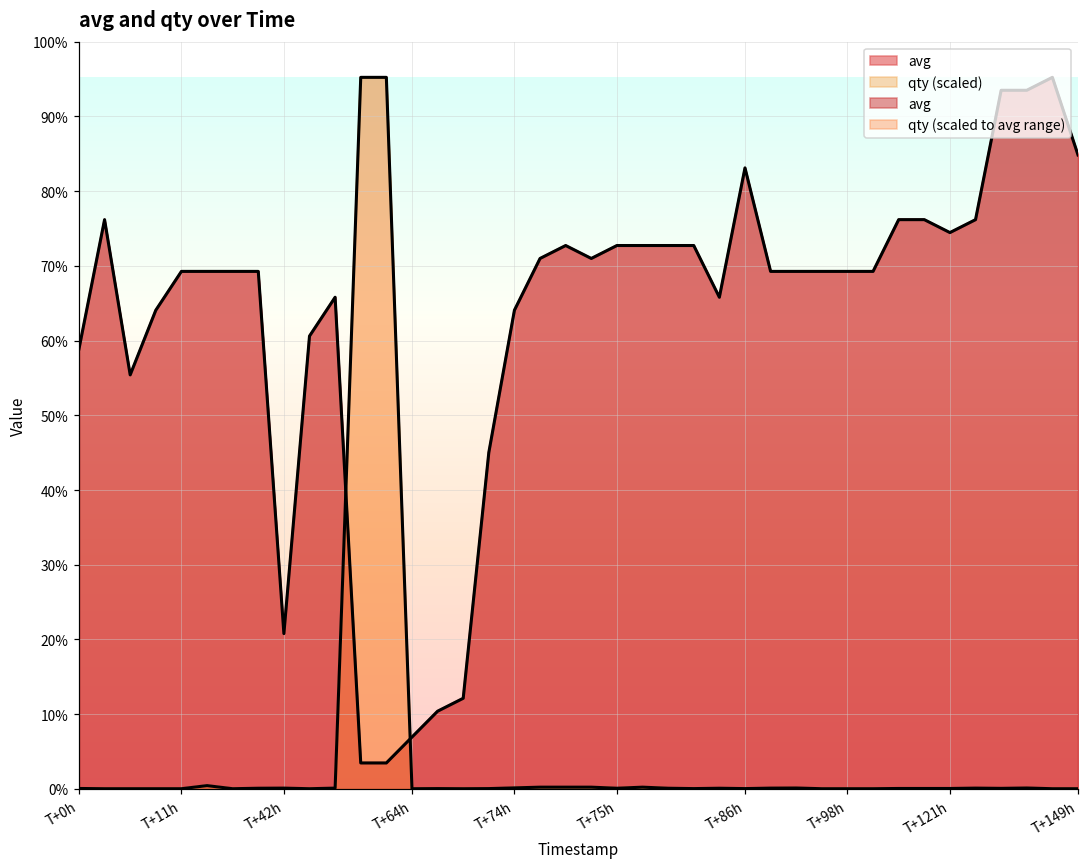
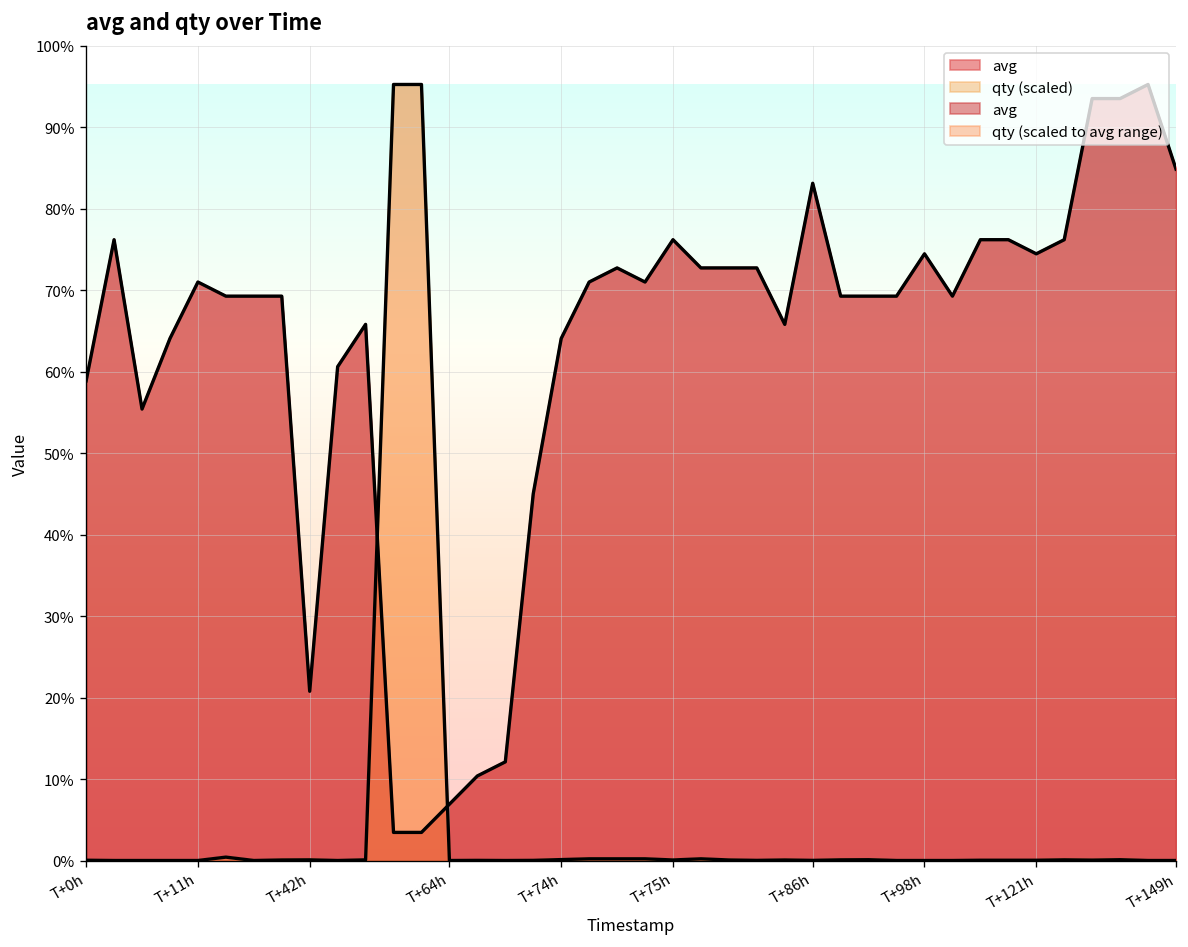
avg, T+11h: 69% -> 71%
avg, T+75h: 73% -> 76%
avg, T+98h: 69% -> 74%
